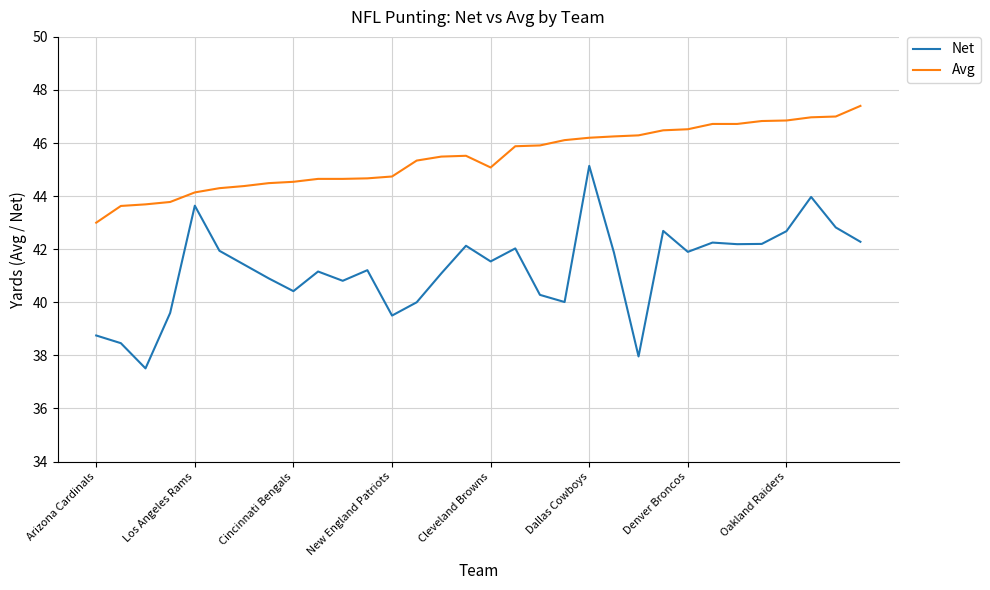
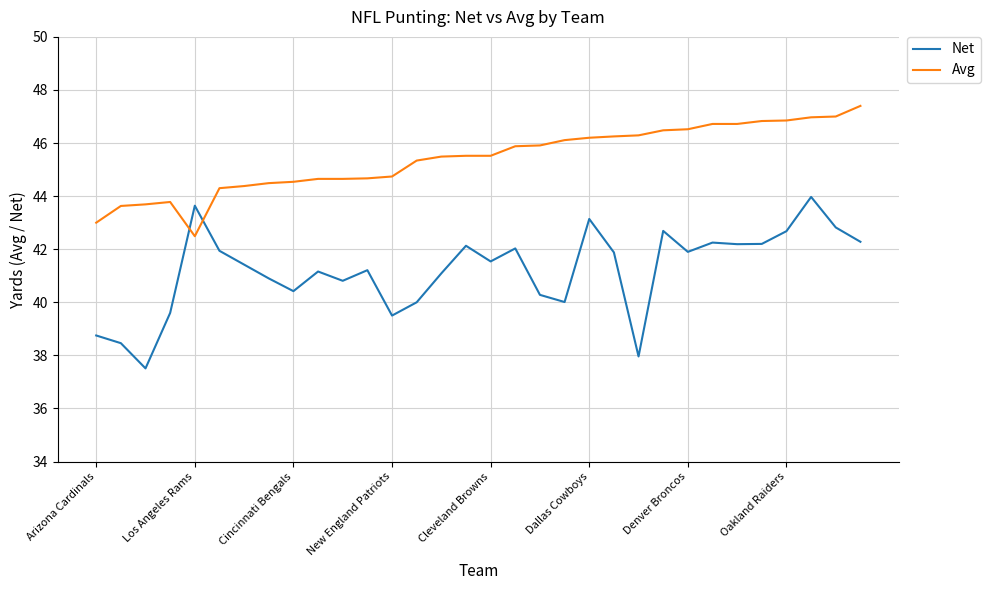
Avg, Los Angeles Rams: 44.1 -> 42.5
Avg, Cleveland Browns: 45.1 -> 45.5
Net, Dallas Cowboys: 45.1 -> 43.1
